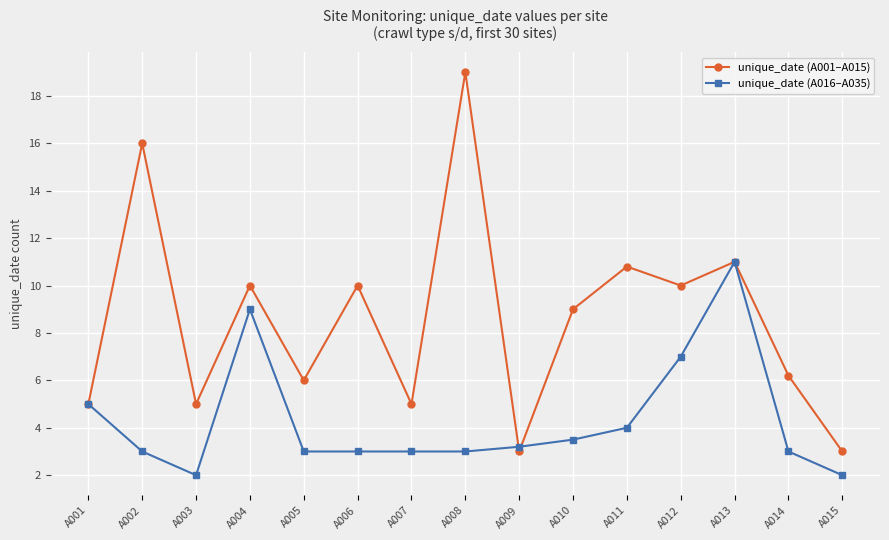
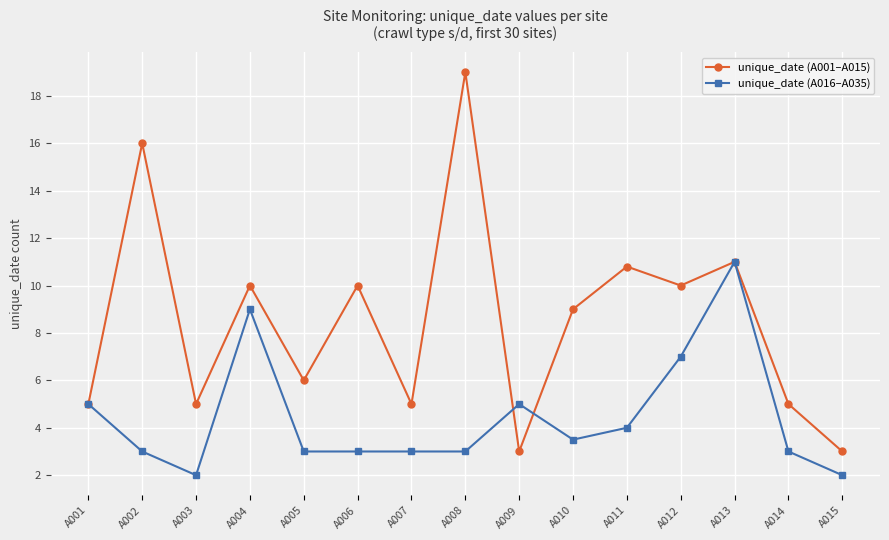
unique_date (A016–A035), A009: 3.2 -> 5.0
unique_date (A001–A015), A014: 6.2 -> 5.0
